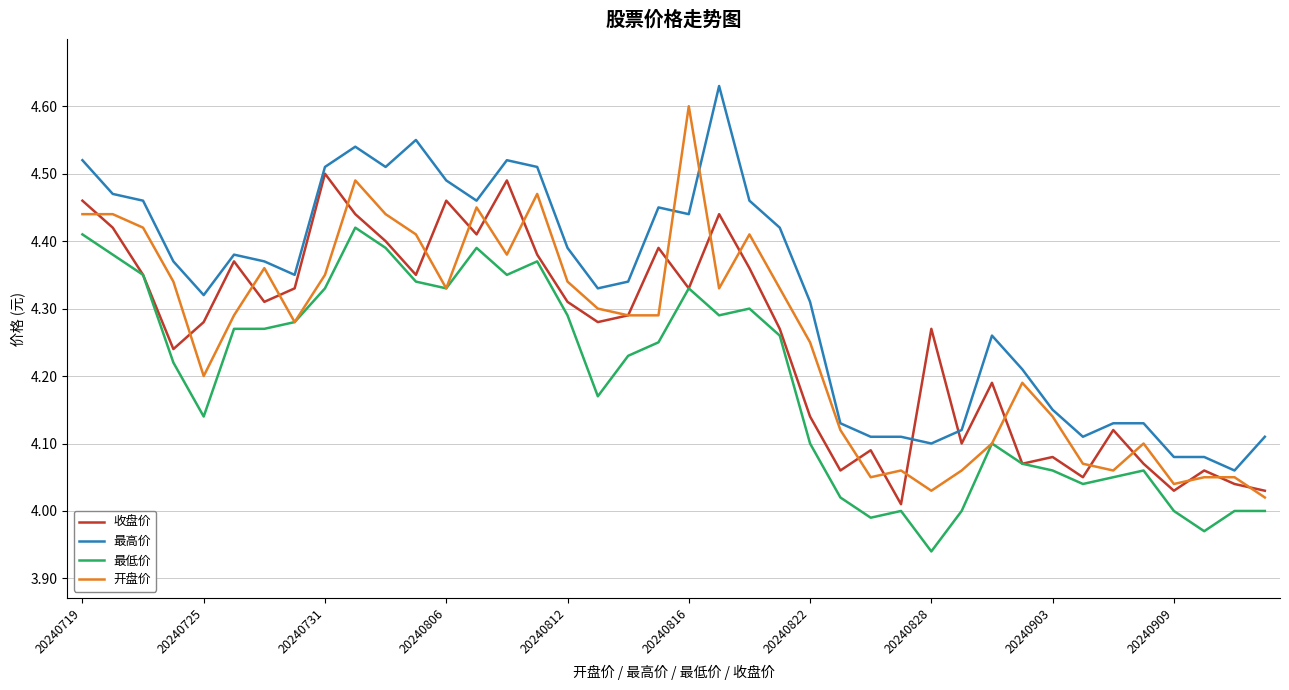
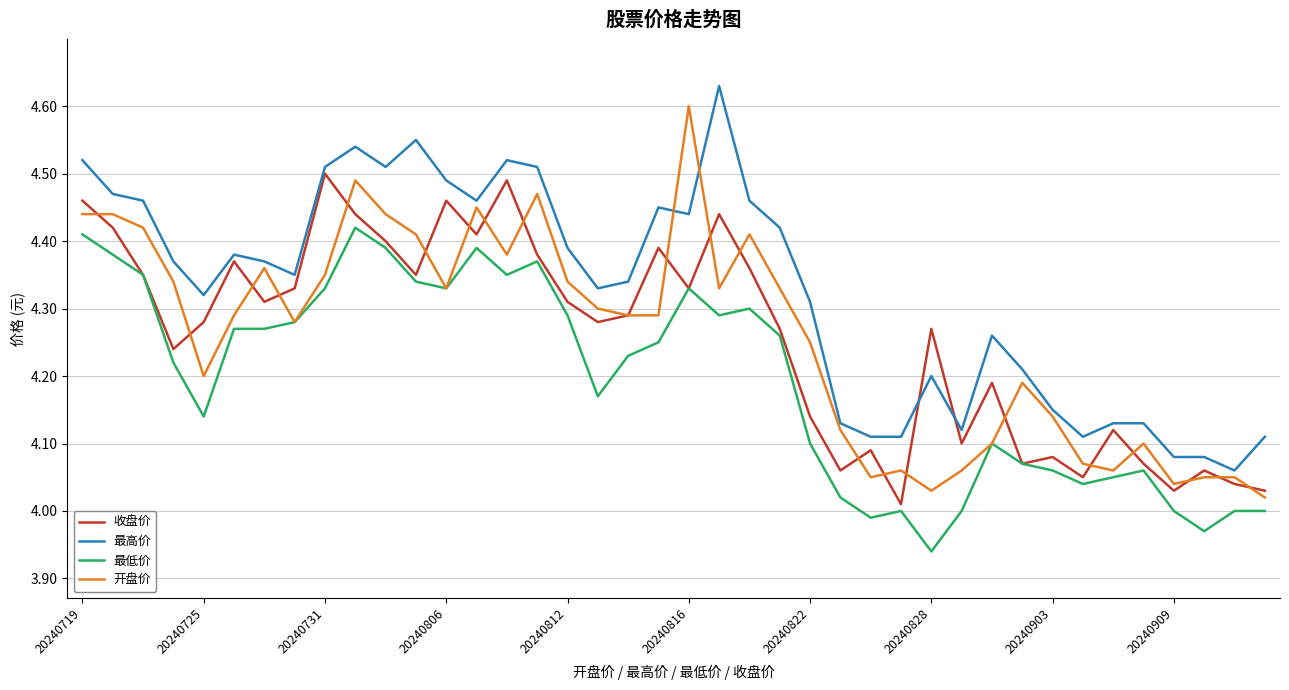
最高价, 20240828: 4.1 -> 4.2
